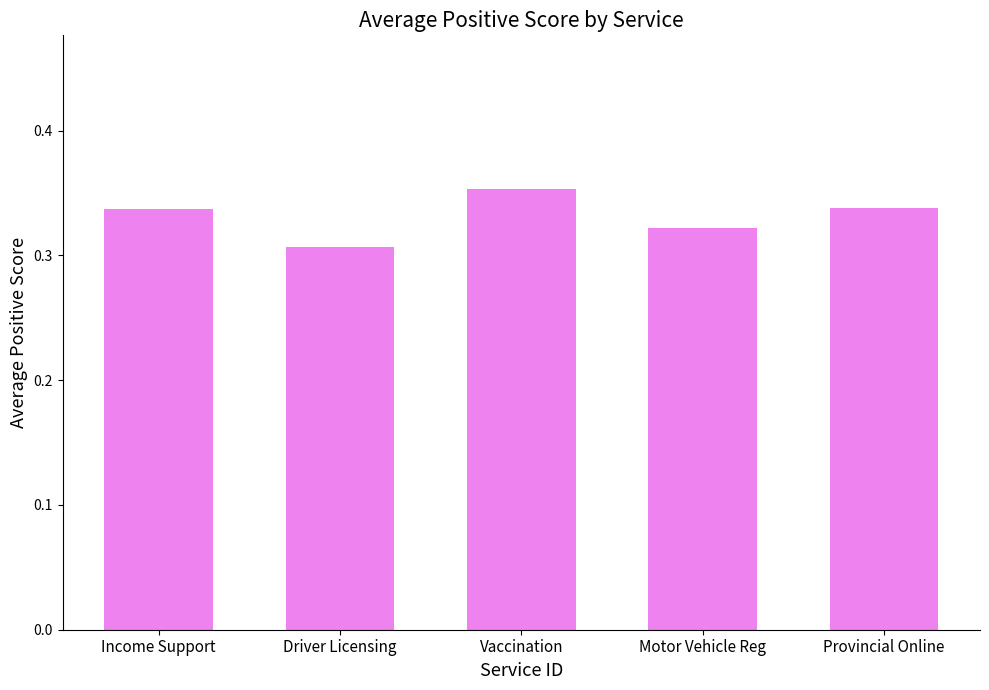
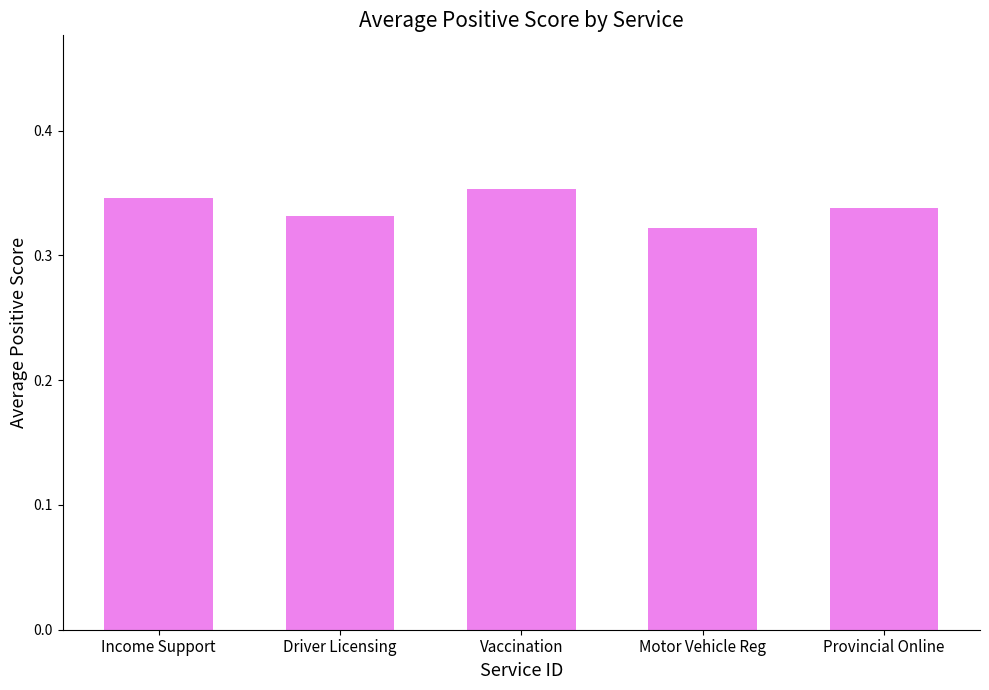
Income Support: 0.337 -> 0.346
Driver Licensing: 0.306 -> 0.332
